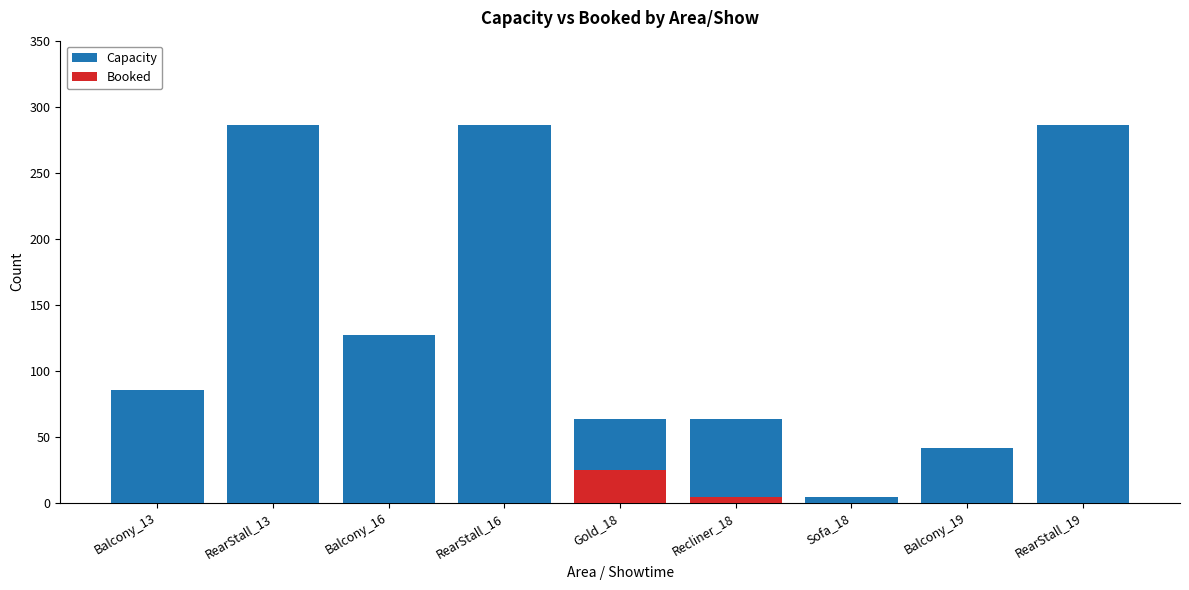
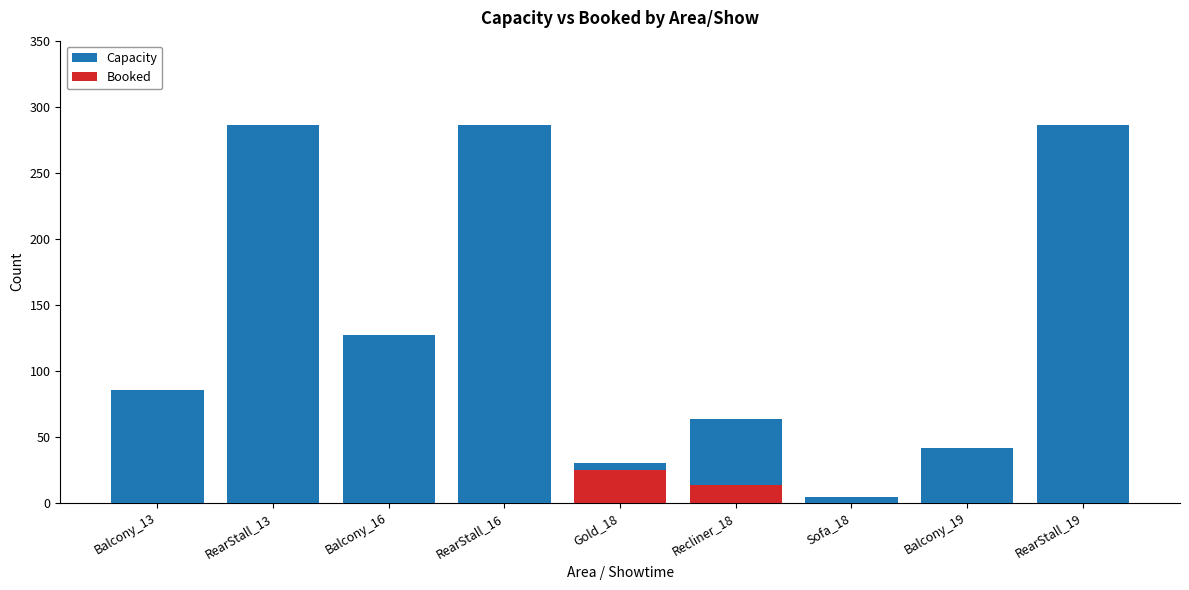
Capacity, Gold_18: 63 -> 30
Booked, Recliner_18: 4 -> 13
